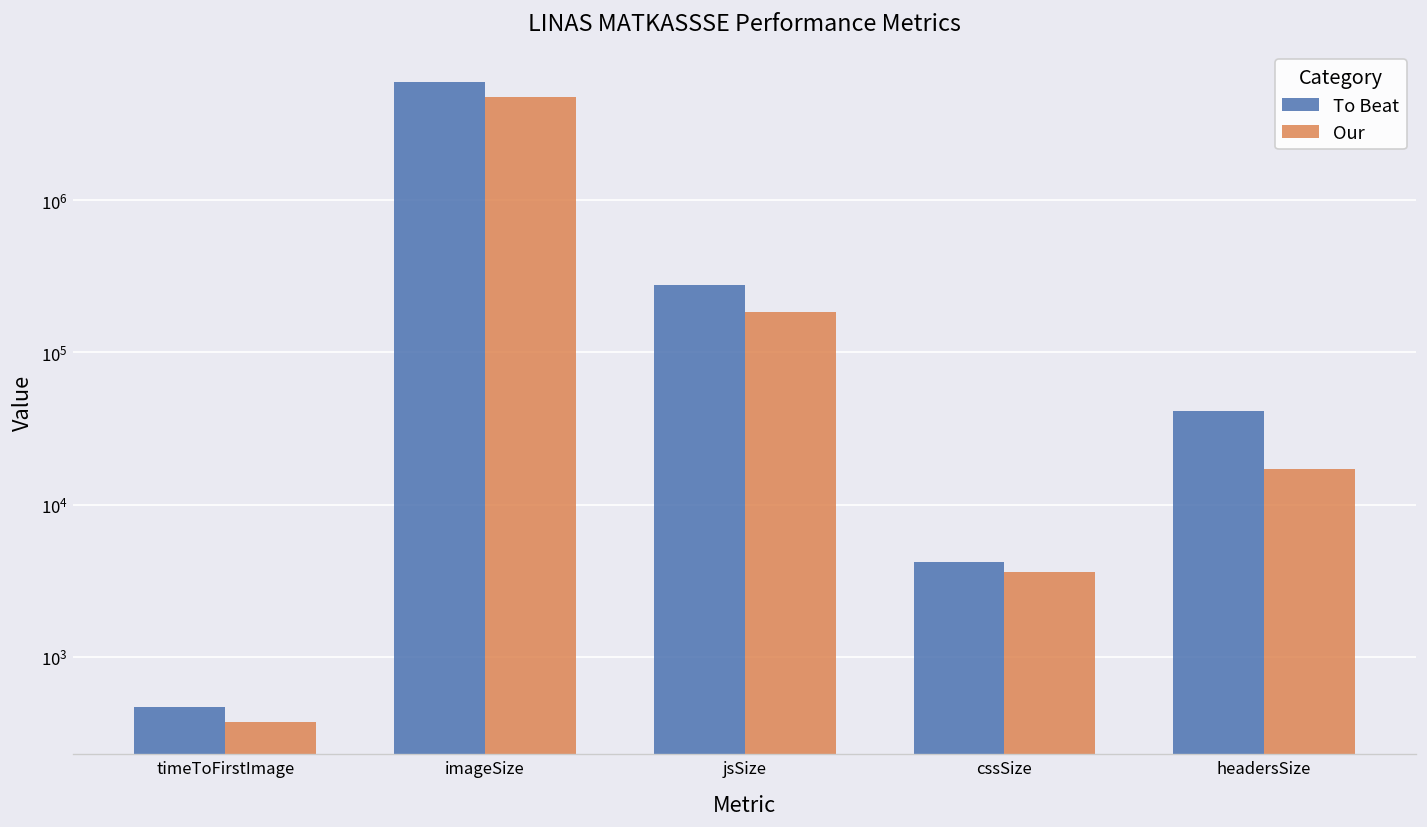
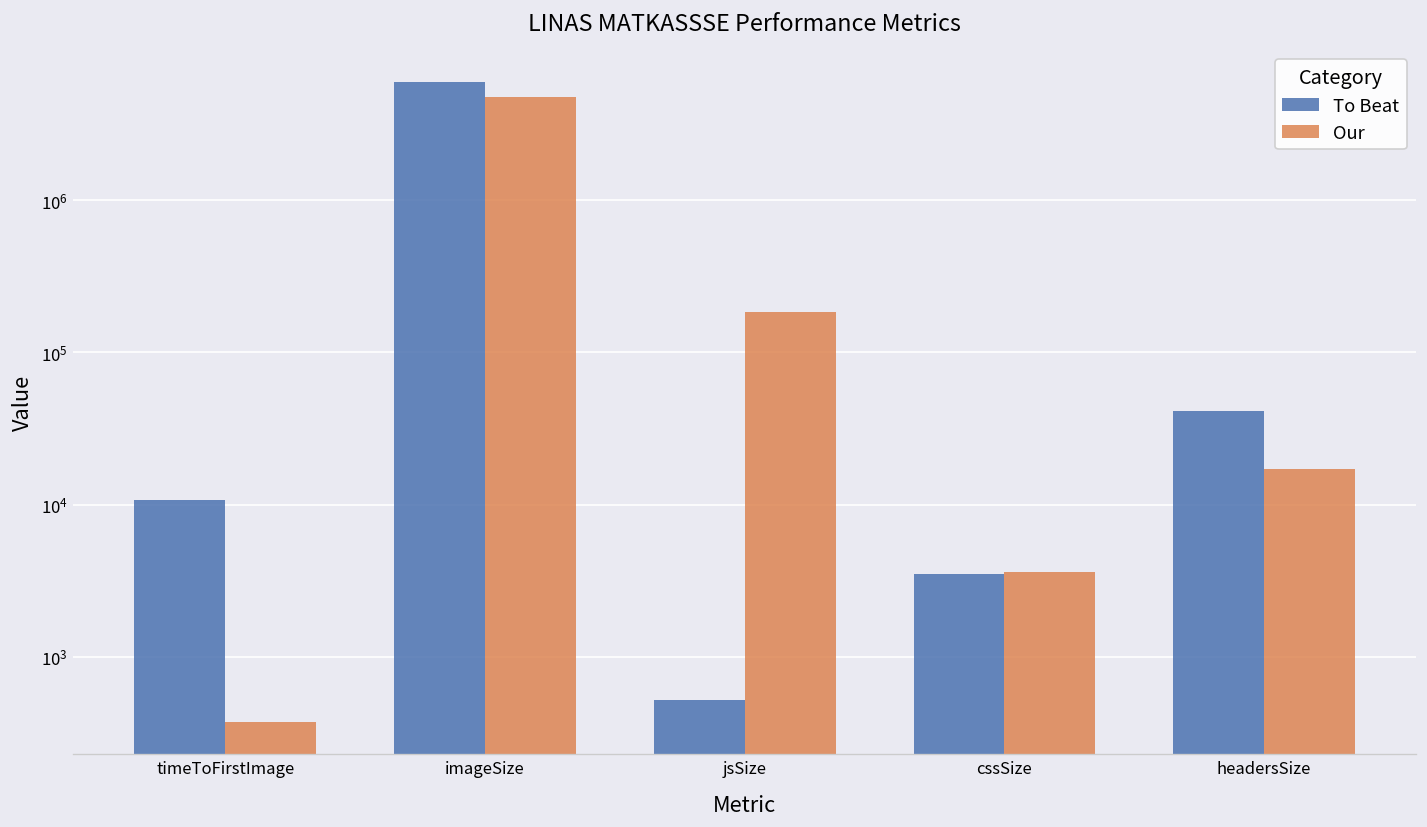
To Beat, timeToFirstImage: 470 -> 11000
To Beat, jsSize: 280000 -> 520
To Beat, cssSize: 4200 -> 3500
